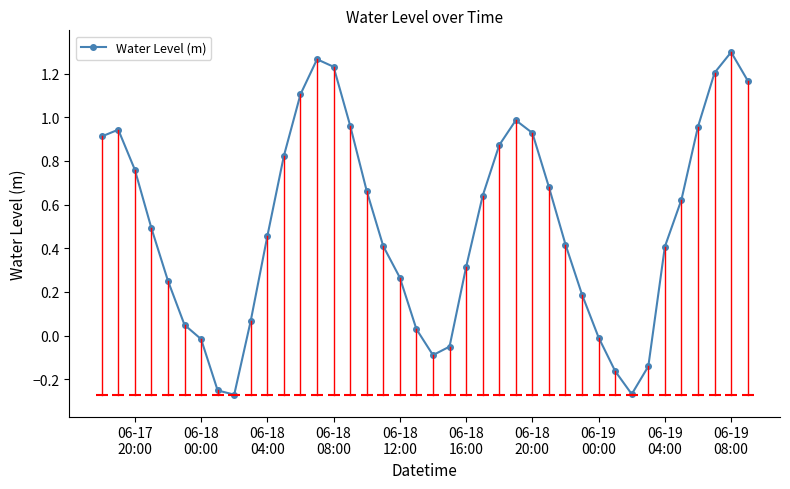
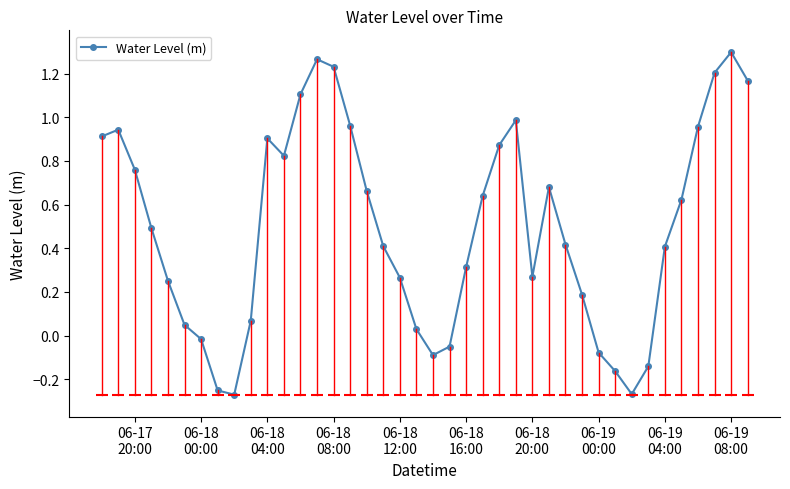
Water Level (m), 06-18 04:00: 0.46 -> 0.90
Water Level (m), 06-18 20:00: 0.93 -> 0.27
Water Level (m), 06-19 00:00: -0.01 -> -0.08
